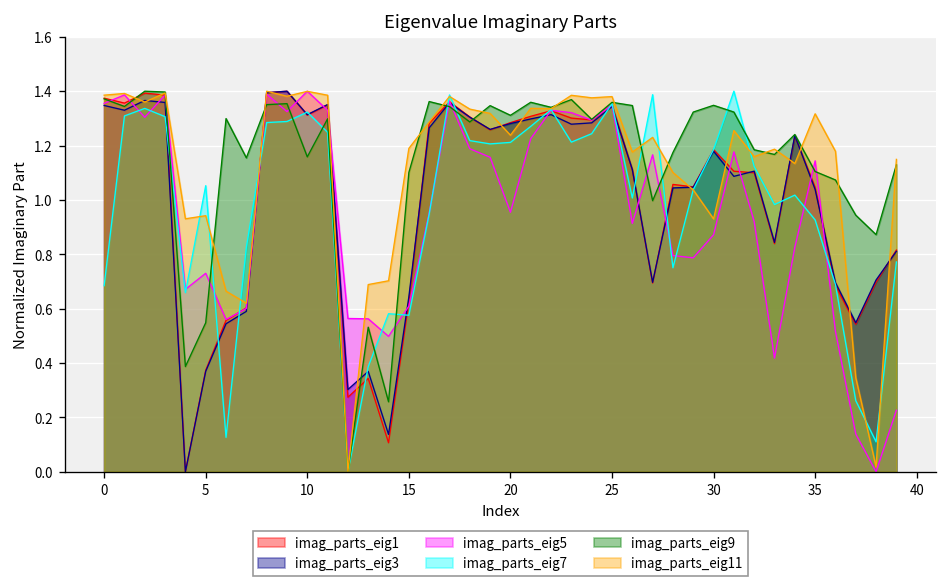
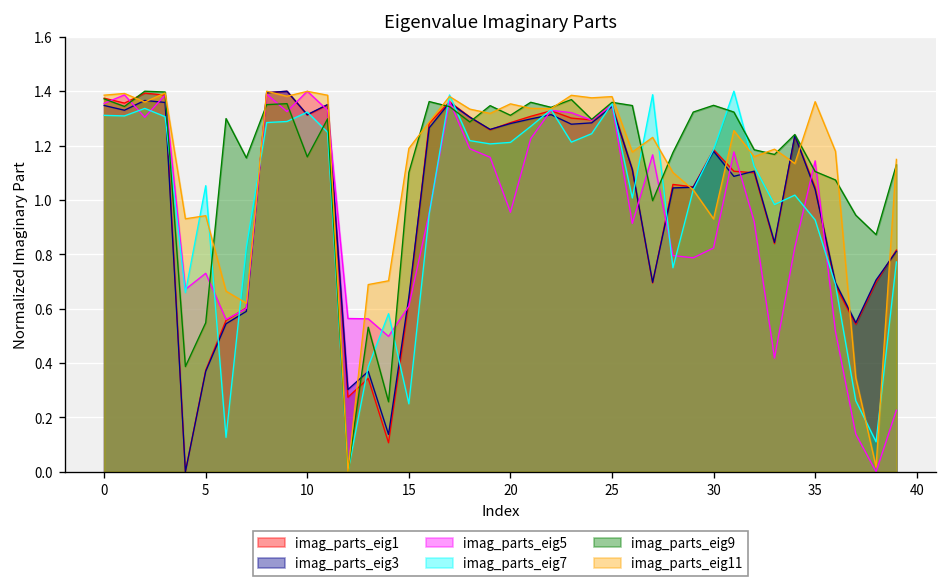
imag_parts_eig7, 0: 0.68 -> 1.31
imag_parts_eig7, 15: 0.58 -> 0.25
imag_parts_eig11, 20: 1.24 -> 1.35
imag_parts_eig5, 30: 0.87 -> 0.82
imag_parts_eig11, 35: 1.32 -> 1.36
